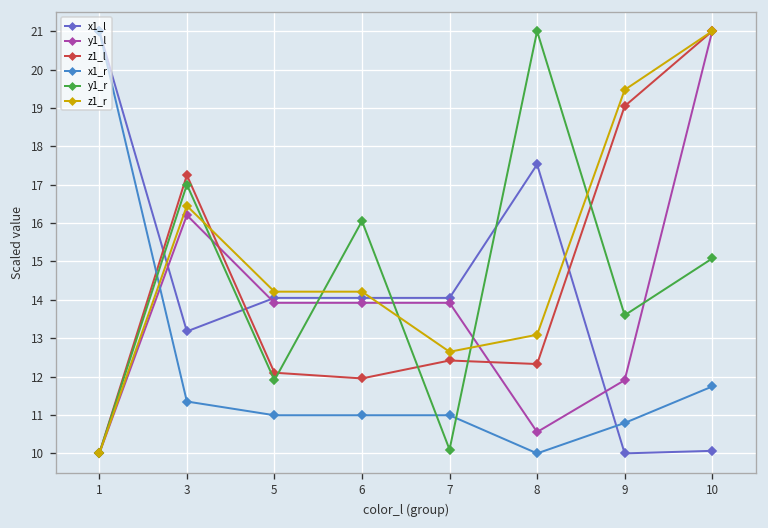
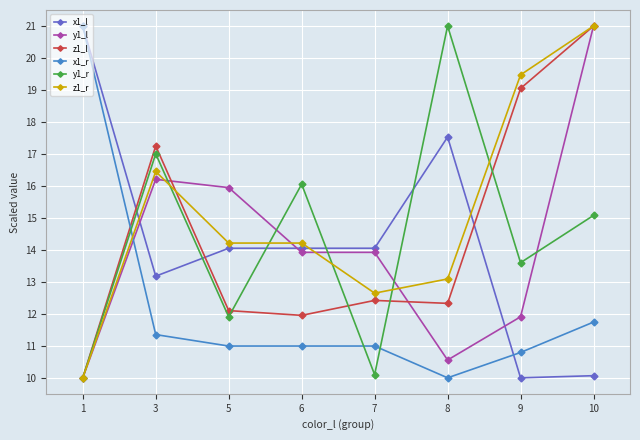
y1_l, 5: 13.9 -> 15.9
